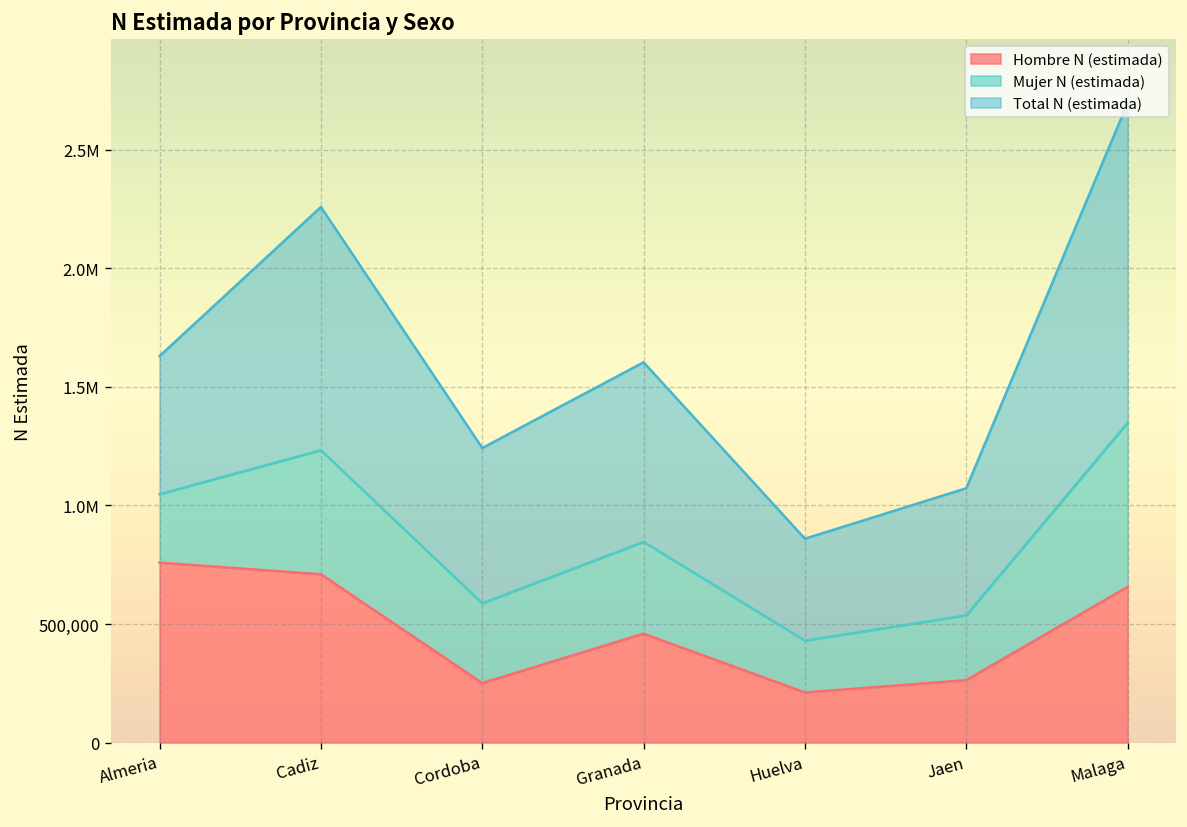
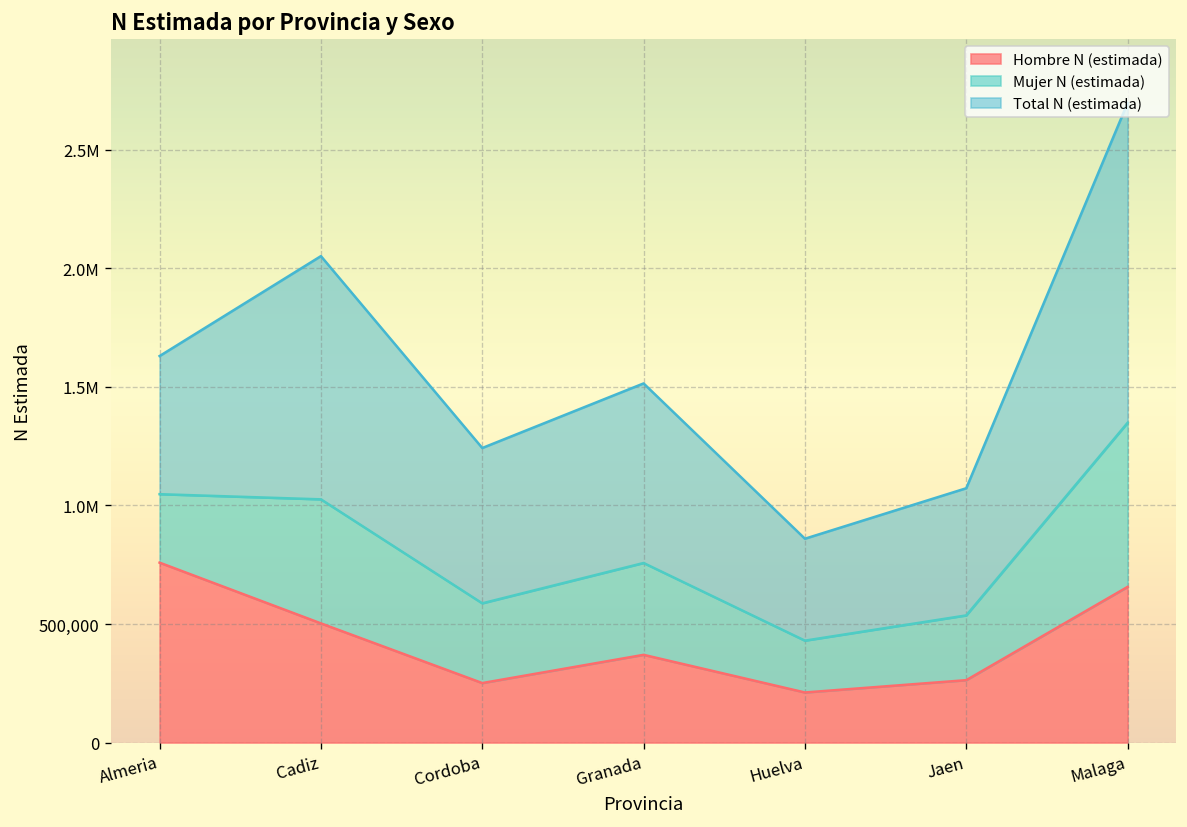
Hombre N (estimada), Cadiz: 710,000 -> 500,000
Hombre N (estimada), Granada: 460,000 -> 370,000
